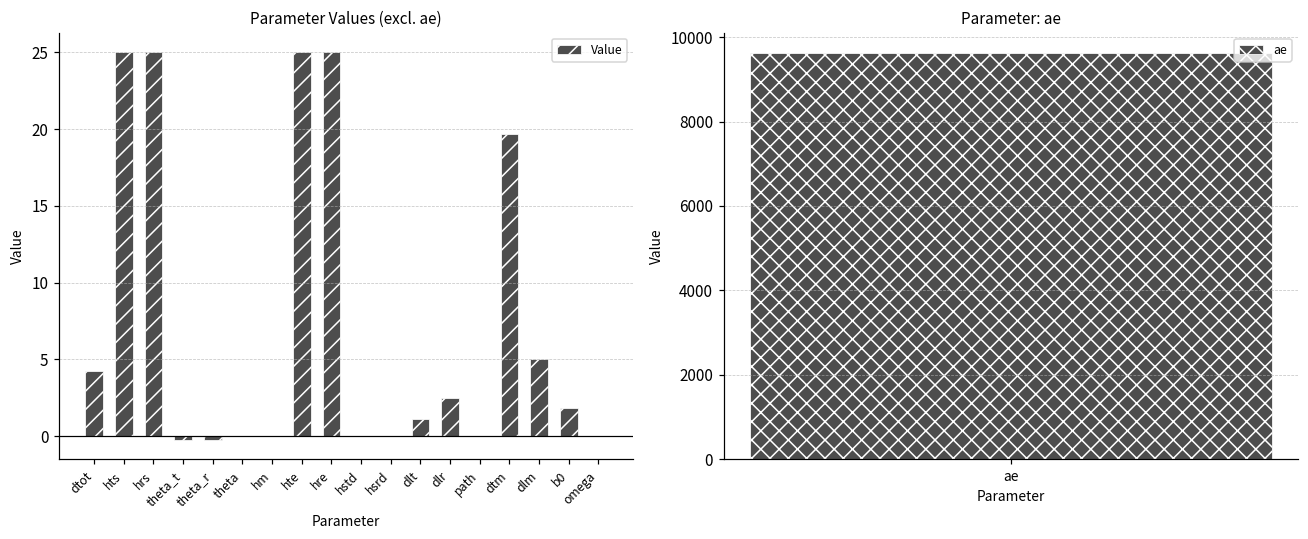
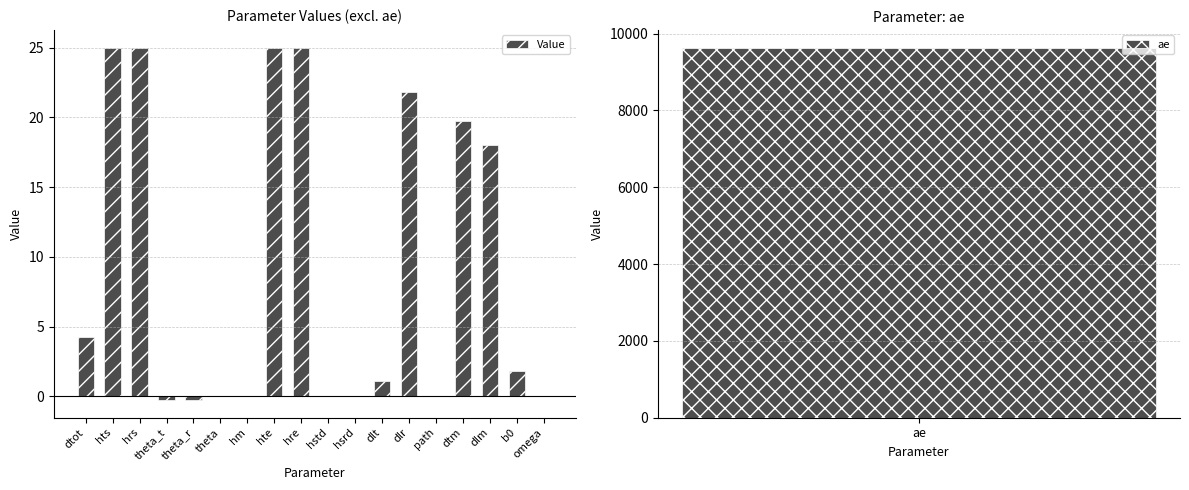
Parameter Values (excl. ae), dlr: 2.5 -> 21.8
Parameter Values (excl. ae), dlm: 5 -> 18
